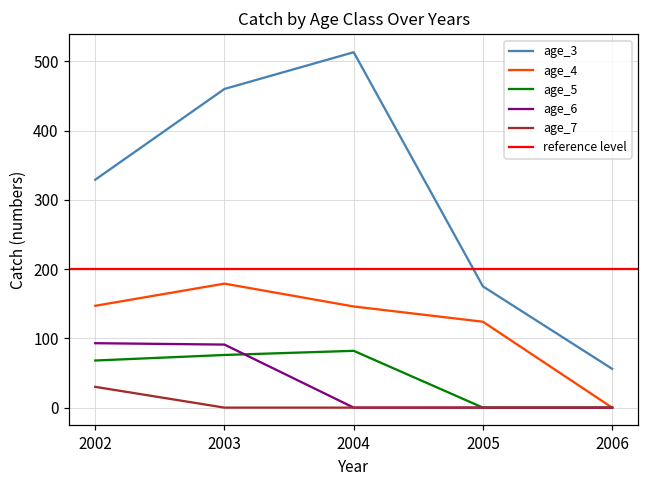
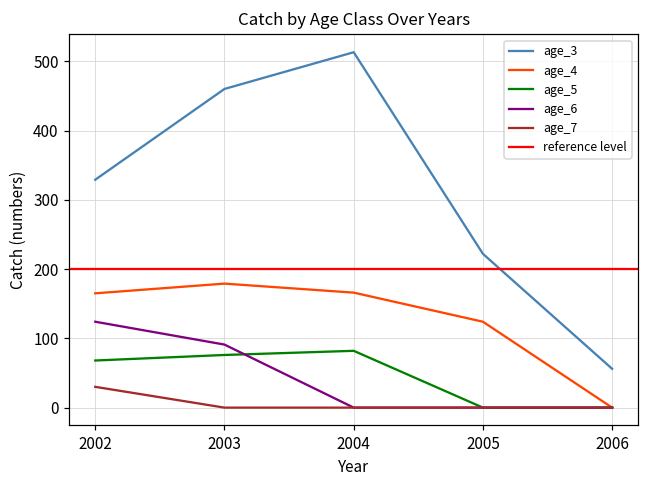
age_4, 2002: 150 -> 170
age_6, 2002: 90 -> 120
age_4, 2004: 150 -> 170
age_3, 2005: 180 -> 220
